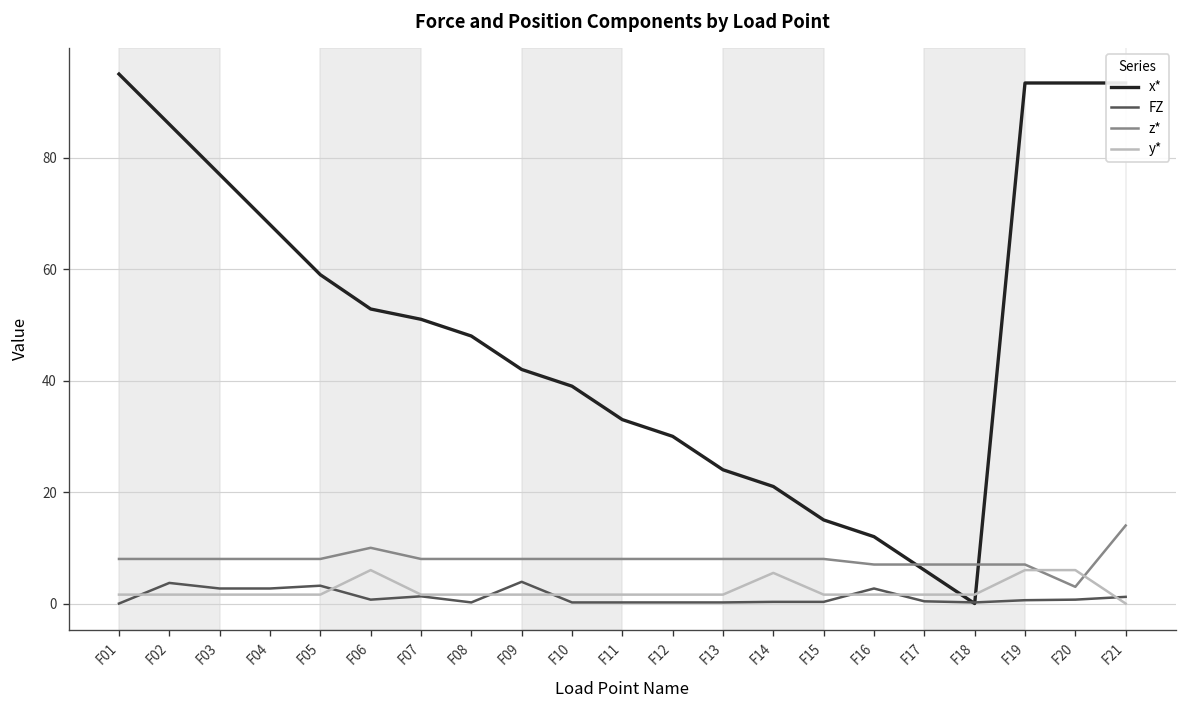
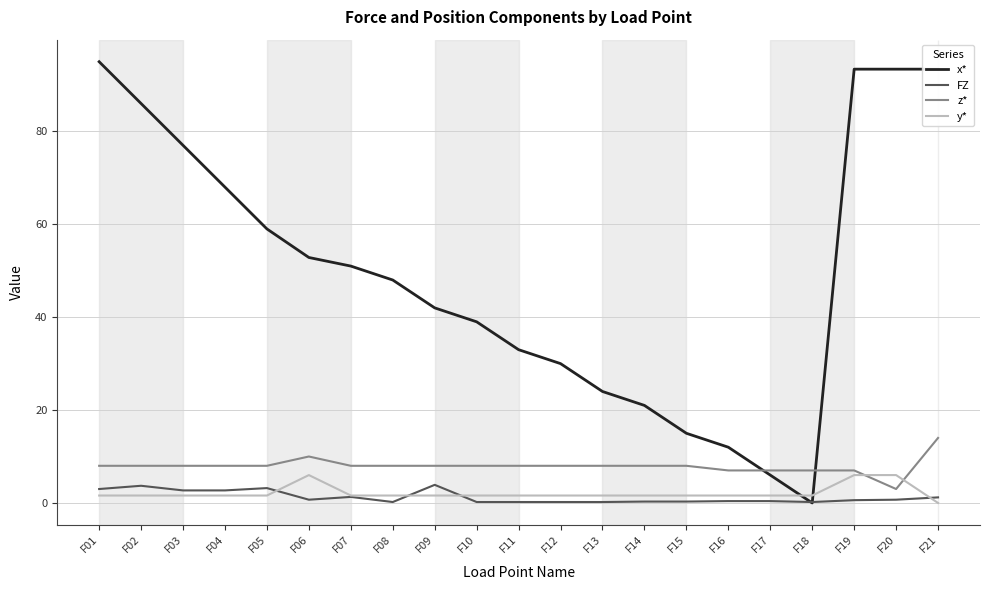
FZ, F01: 0 -> 3
y*, F14: 6 -> 2
FZ, F16: 3 -> 0
